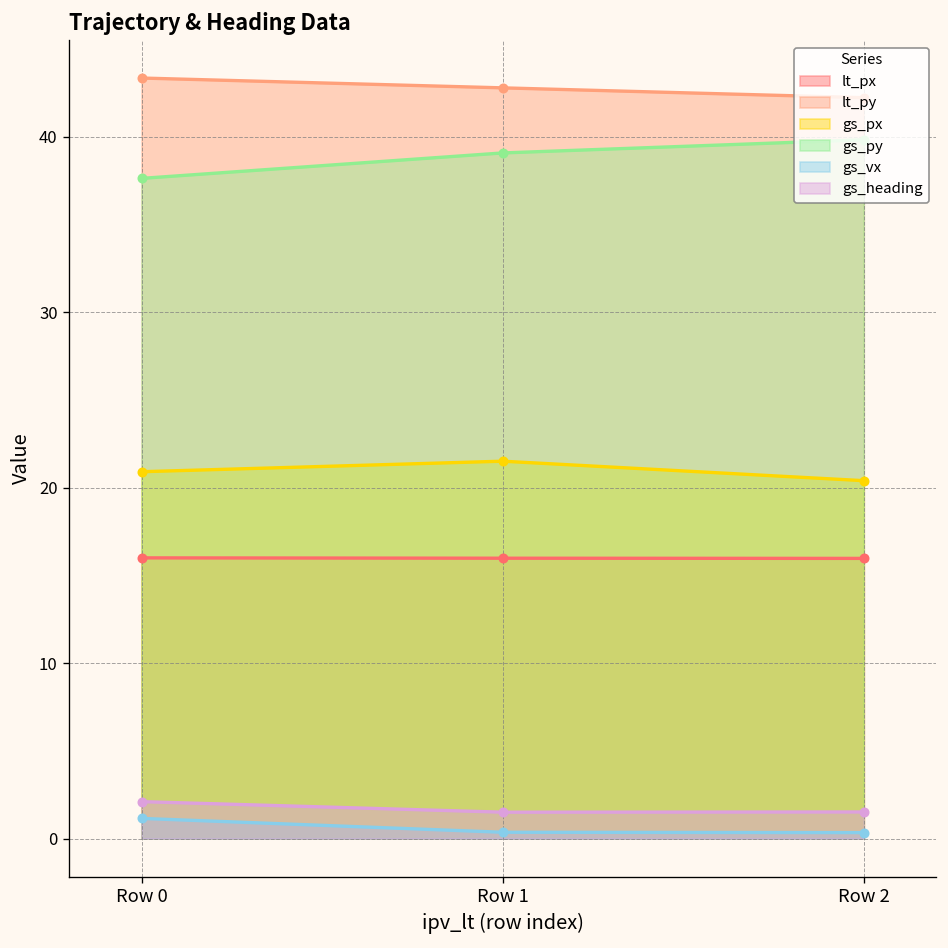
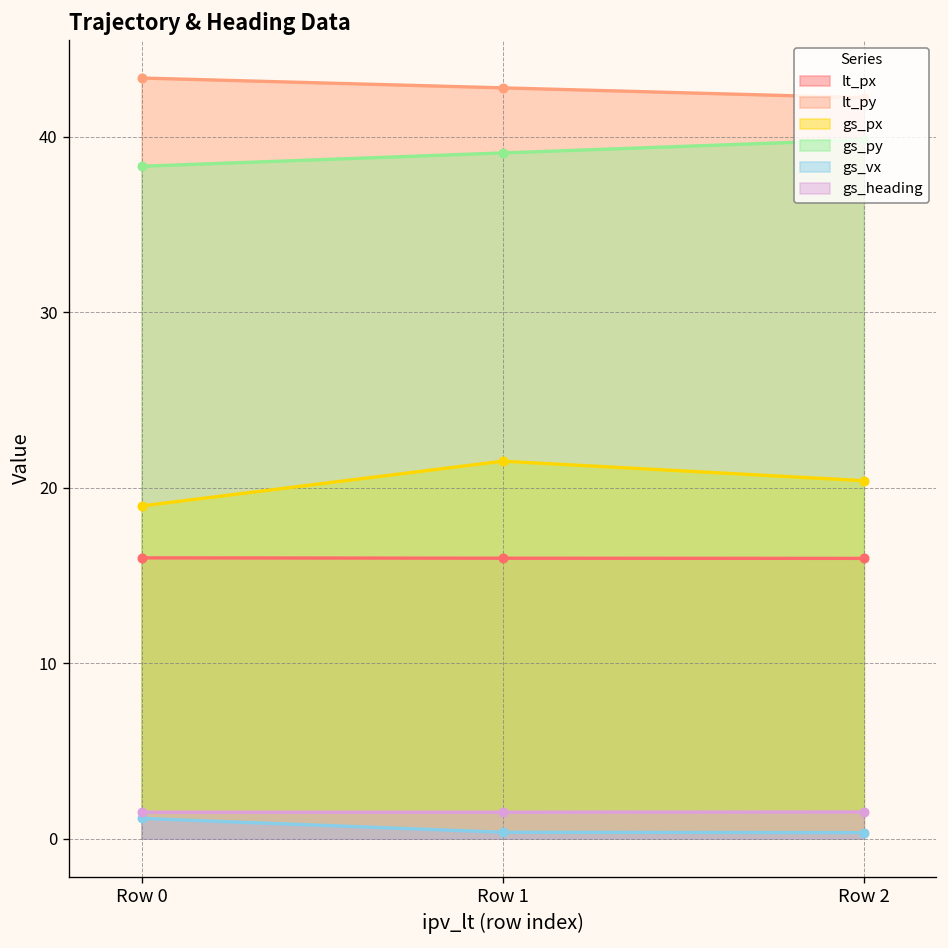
gs_px, Row 0: 20.9 -> 19.0
gs_py, Row 0: 37.6 -> 38.3
gs_heading, Row 0: 2.1 -> 1.5
